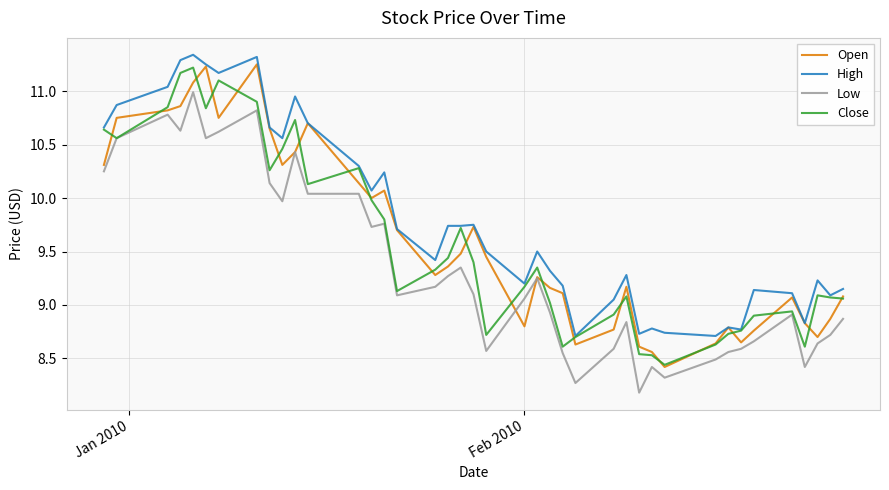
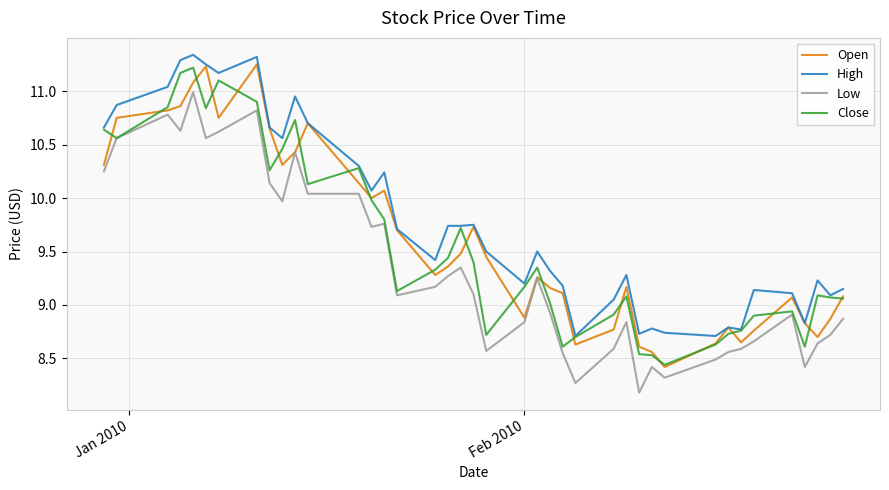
Open, Feb 2010: 8.80 -> 8.88
Low, Feb 2010: 9.06 -> 8.84
